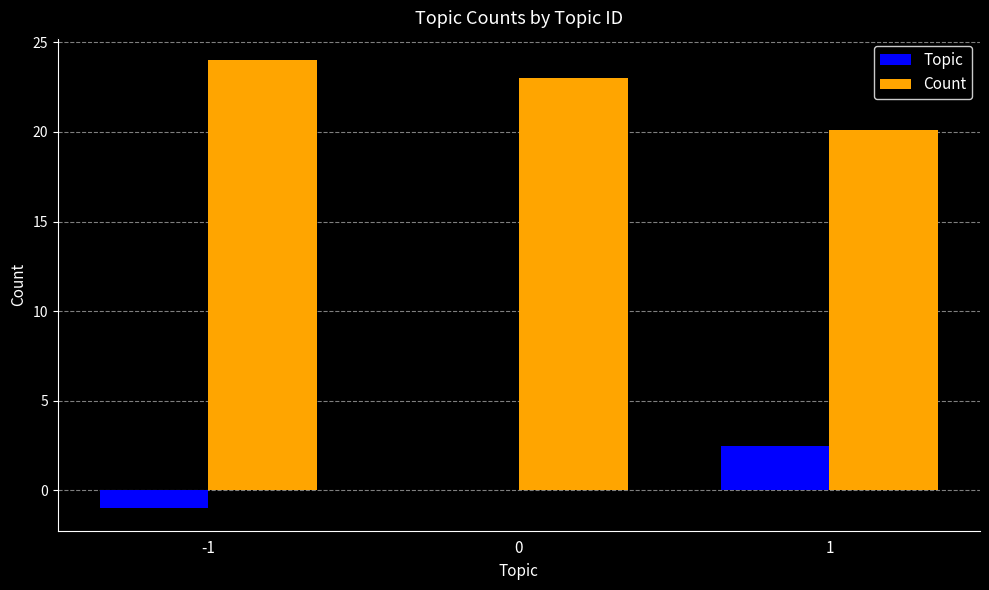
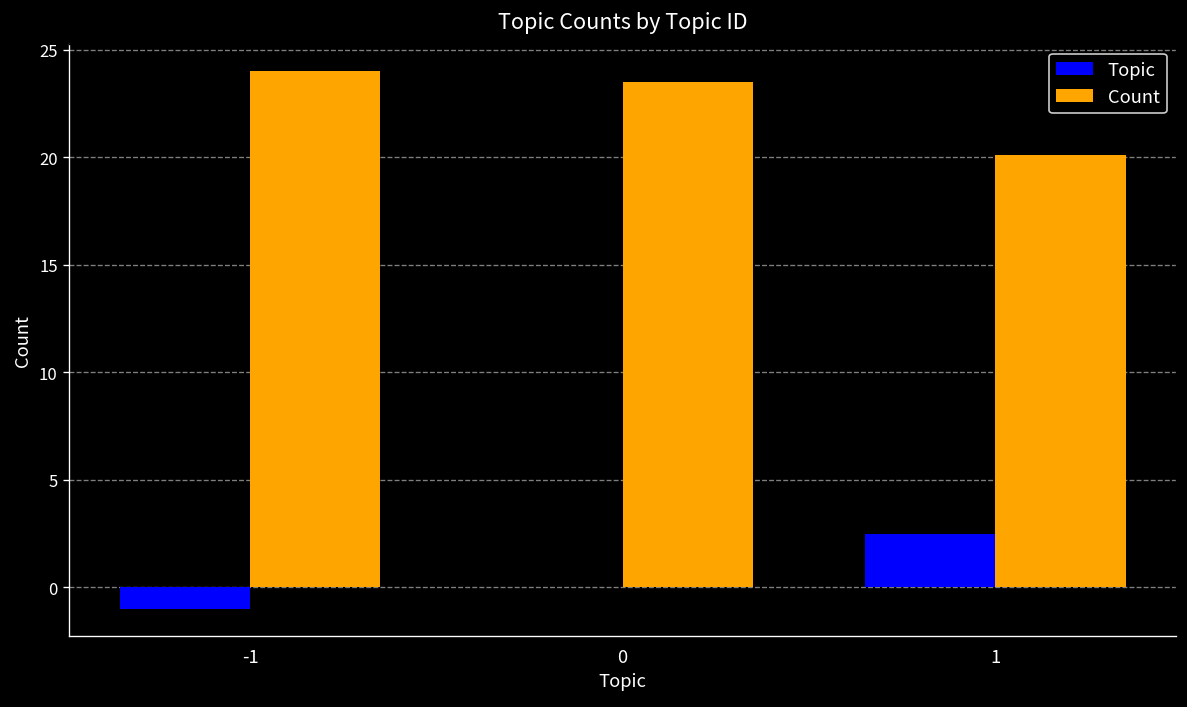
Count, 0: 23.0 -> 23.5
